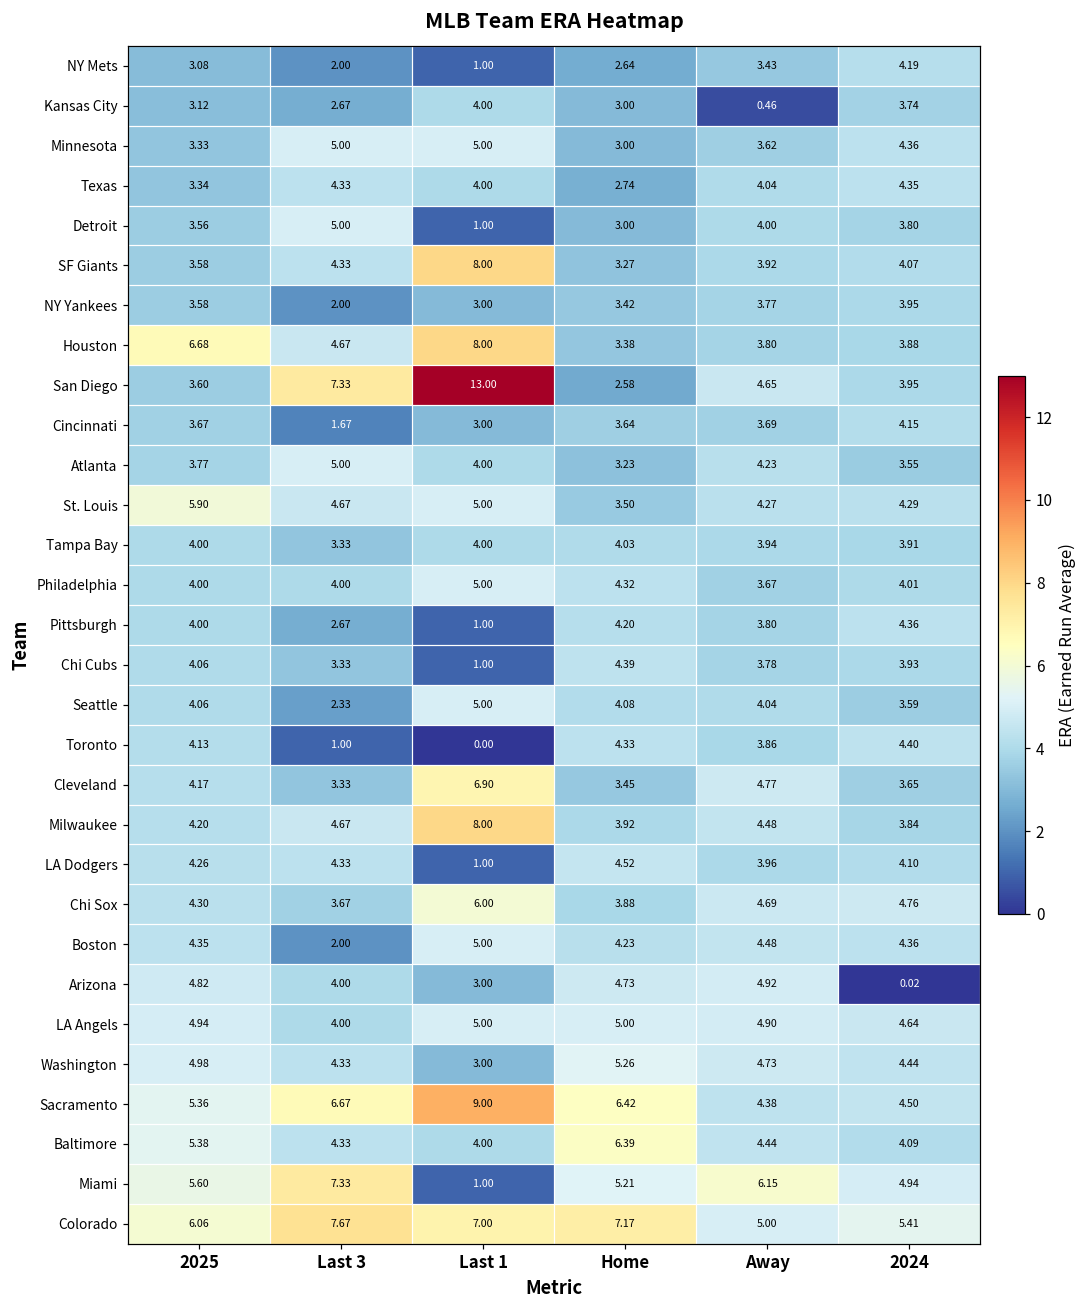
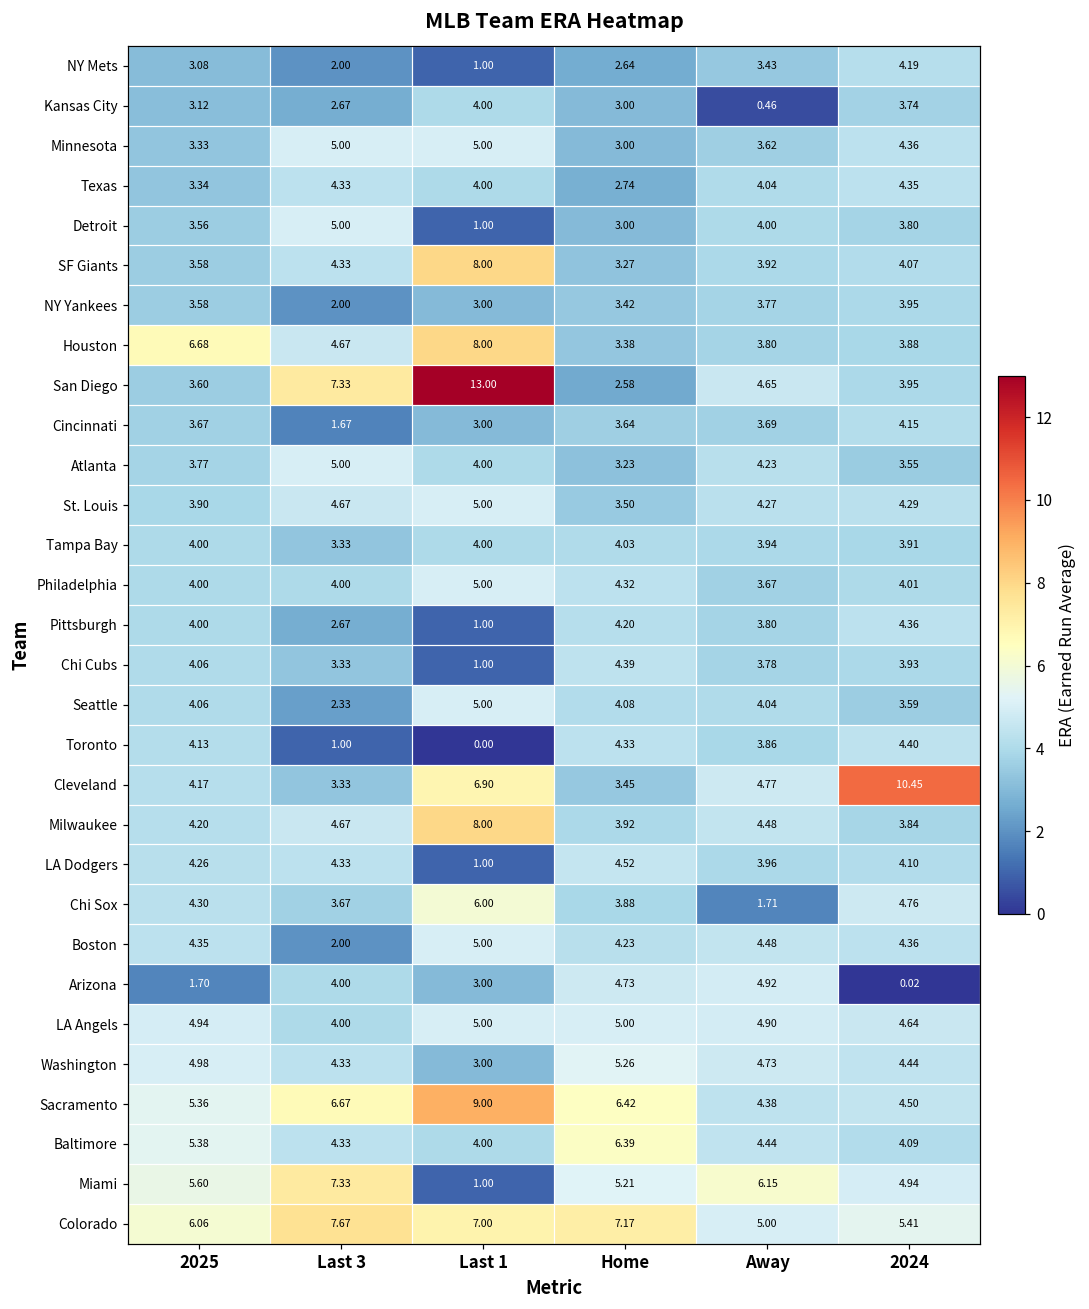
St. Louis, 2025: 5.90 -> 3.90
Cleveland, 2024: 3.65 -> 10.45
Chi Sox, Away: 4.69 -> 1.71
Arizona, 2025: 4.82 -> 1.70
